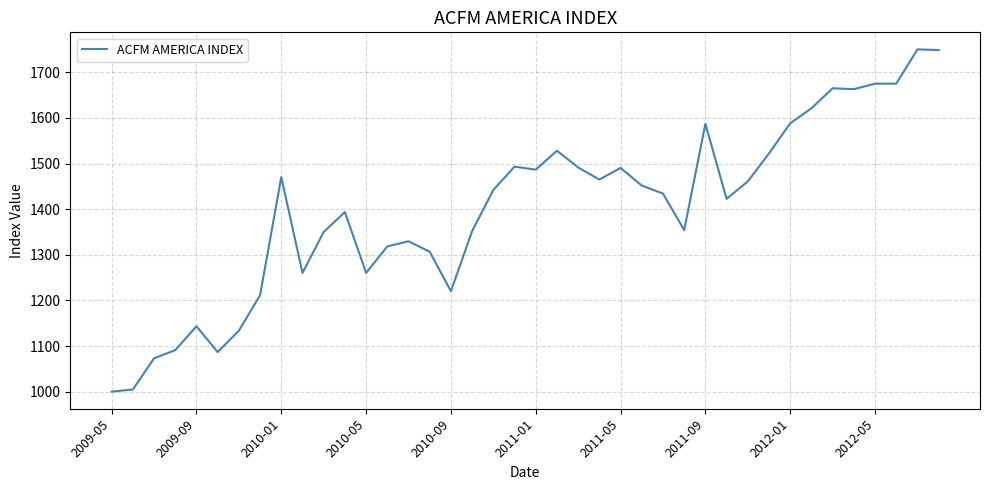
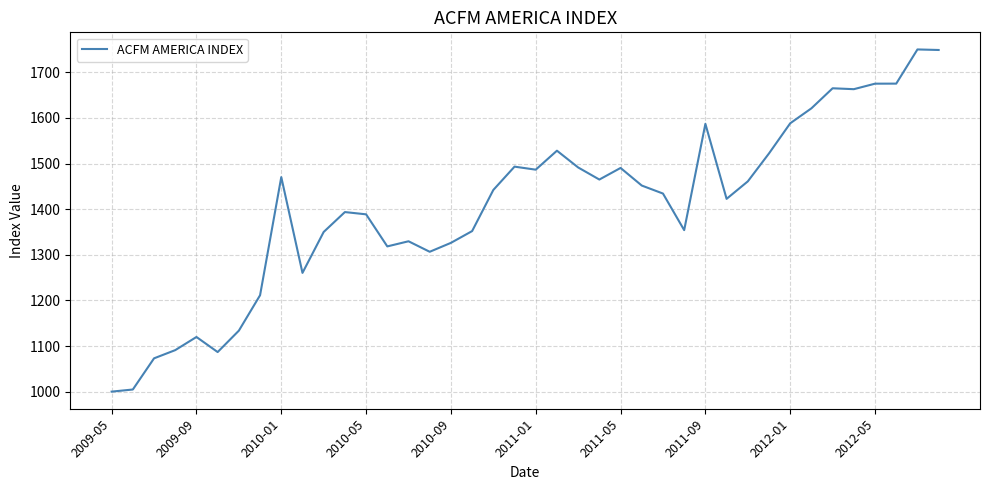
2009-09: 1140 -> 1120
2010-05: 1260 -> 1390
2010-09: 1220 -> 1330
